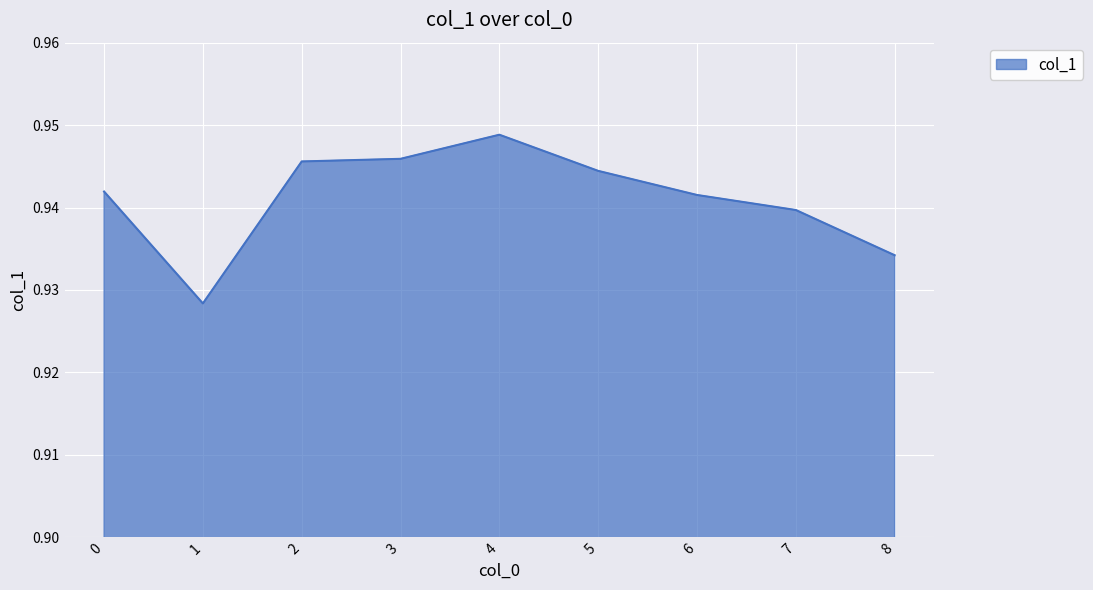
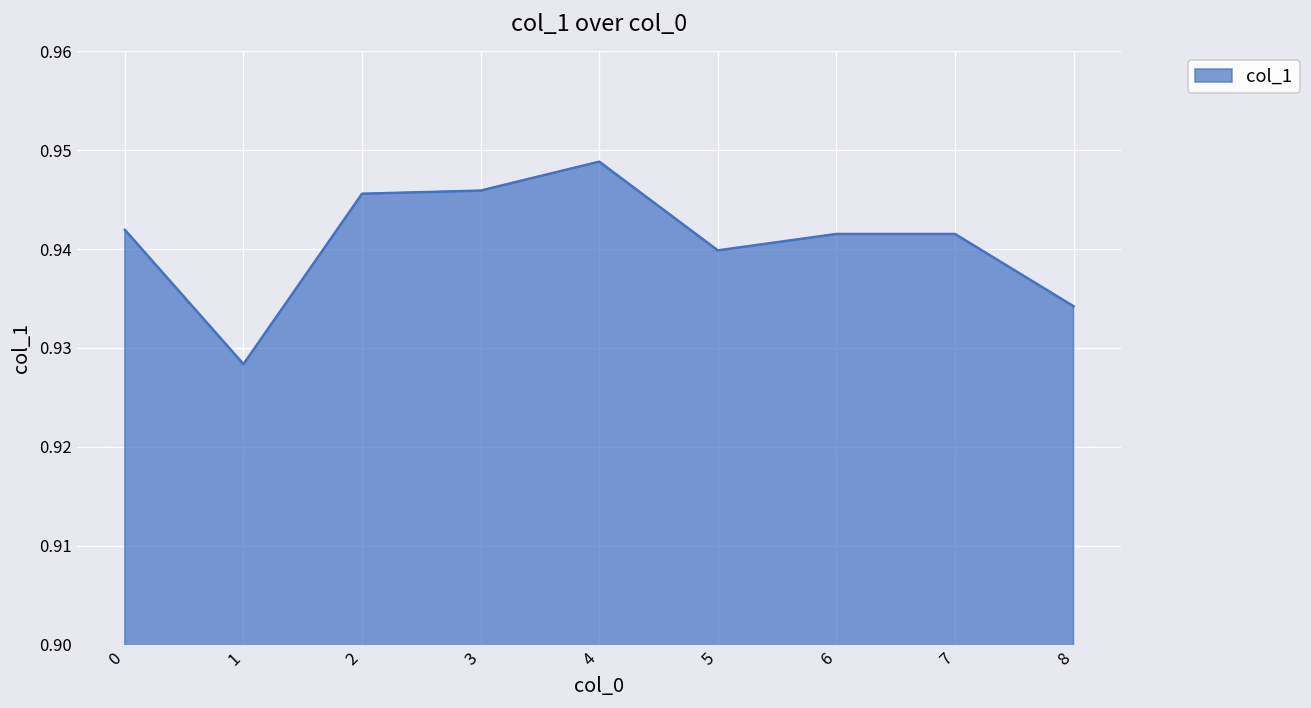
5: 0.944 -> 0.940
7: 0.940 -> 0.942
